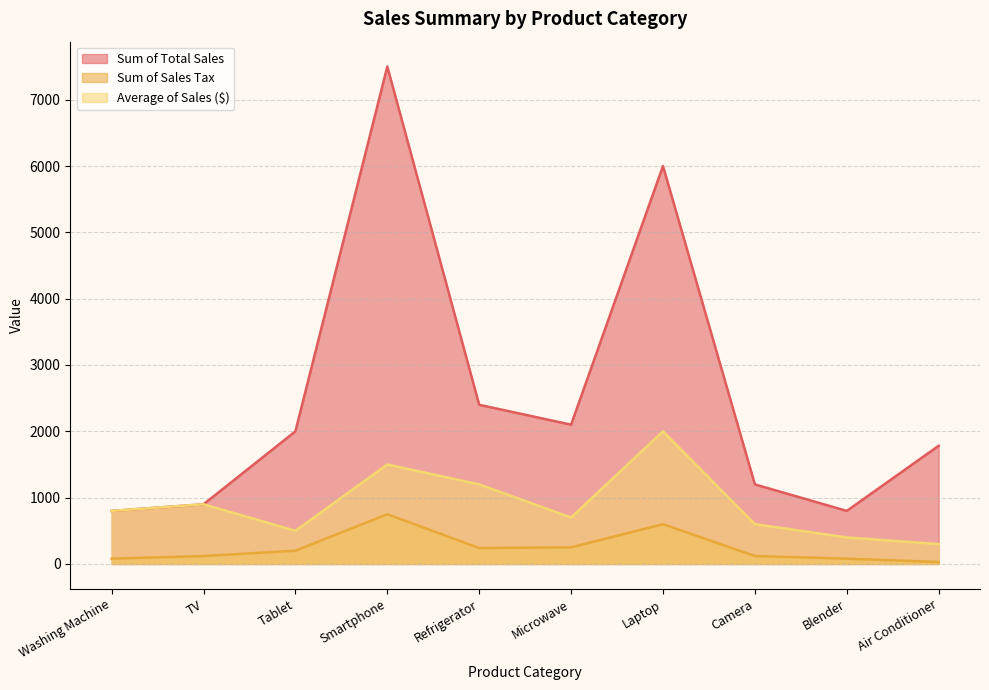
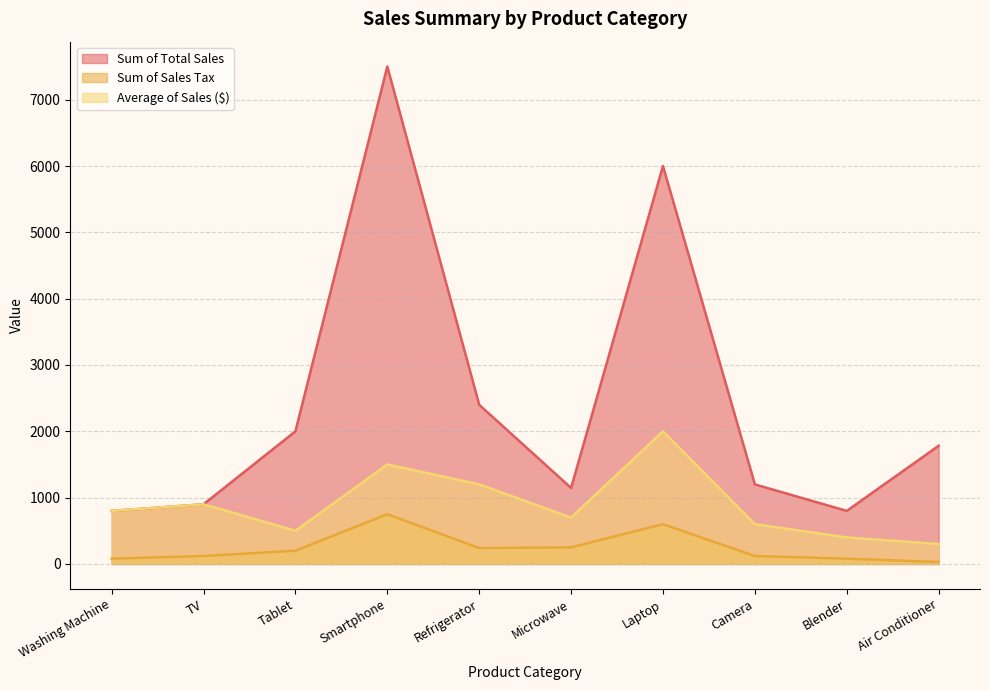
Sum of Total Sales, Microwave: 2100 -> 1100
